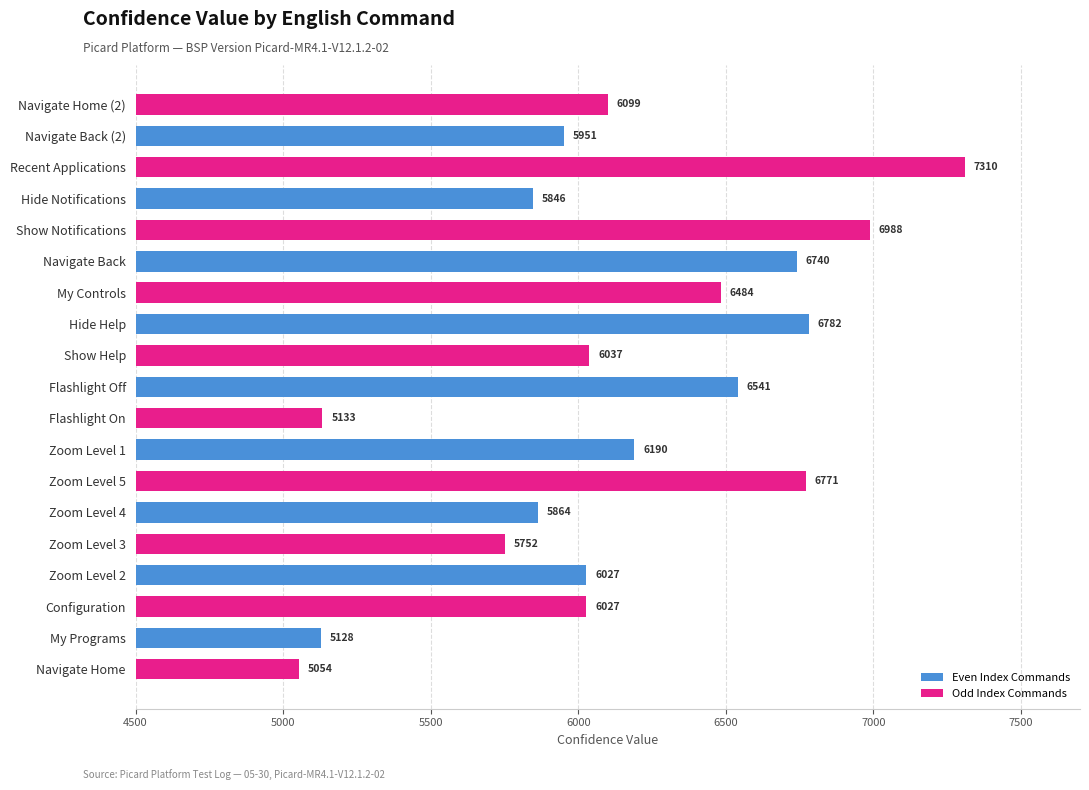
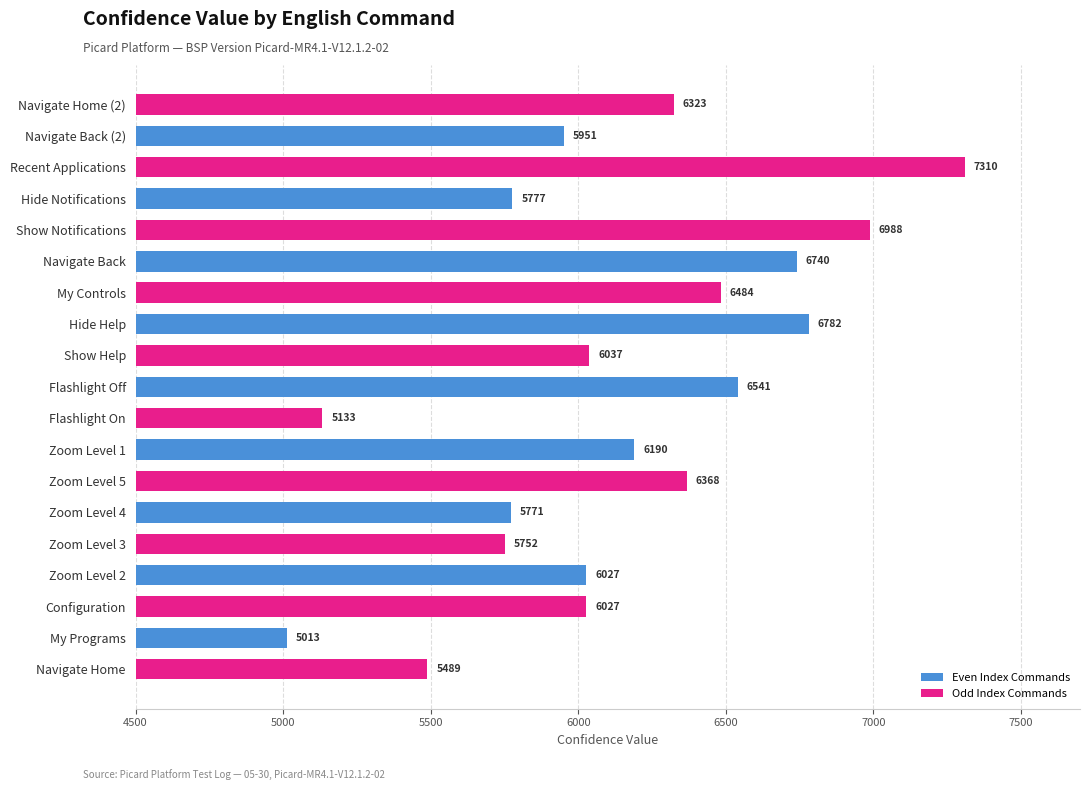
Navigate Home (2): 6099 -> 6323
Hide Notifications: 5846 -> 5777
Zoom Level 5: 6771 -> 6368
Zoom Level 4: 5864 -> 5771
My Programs: 5128 -> 5013
Navigate Home: 5054 -> 5489
